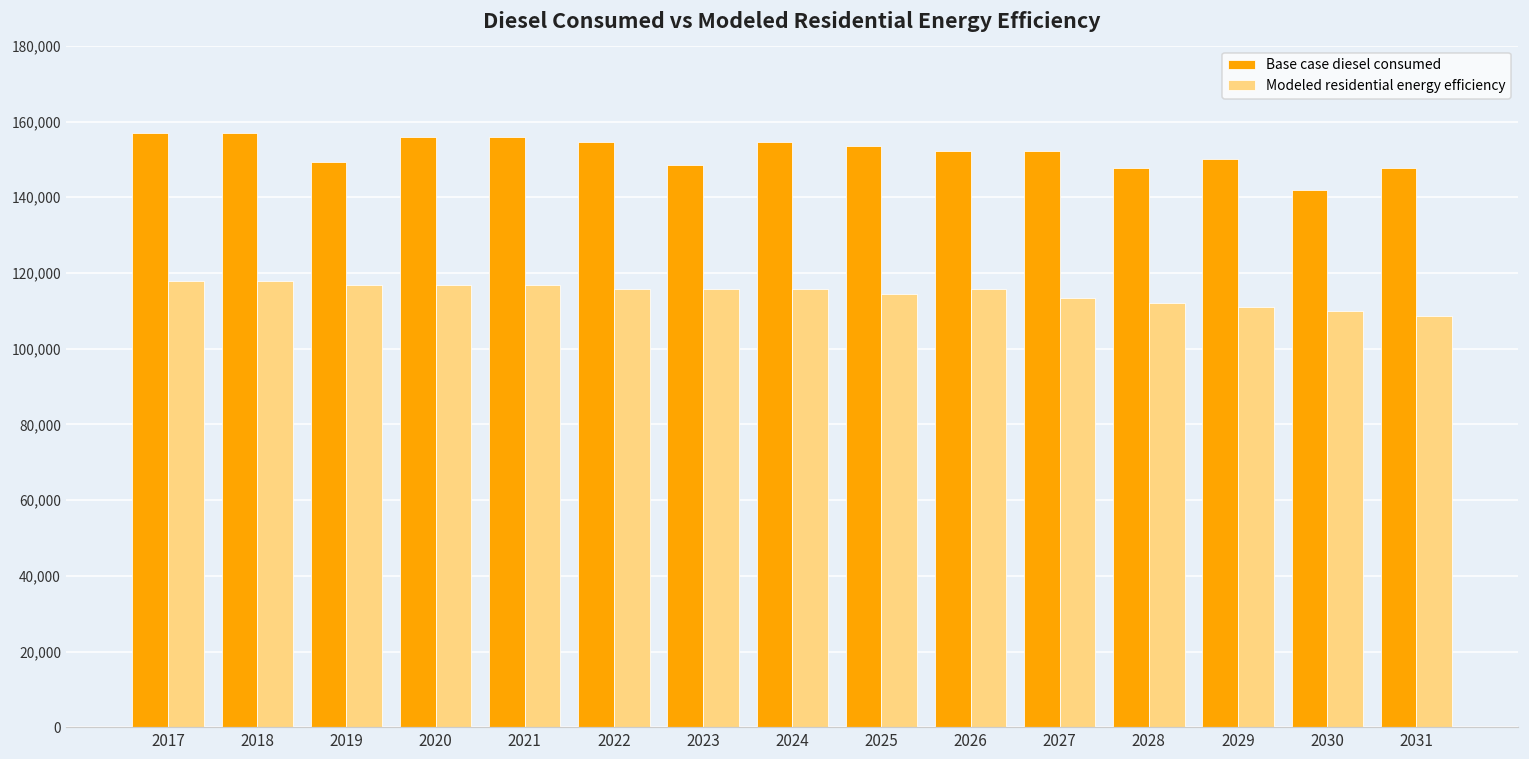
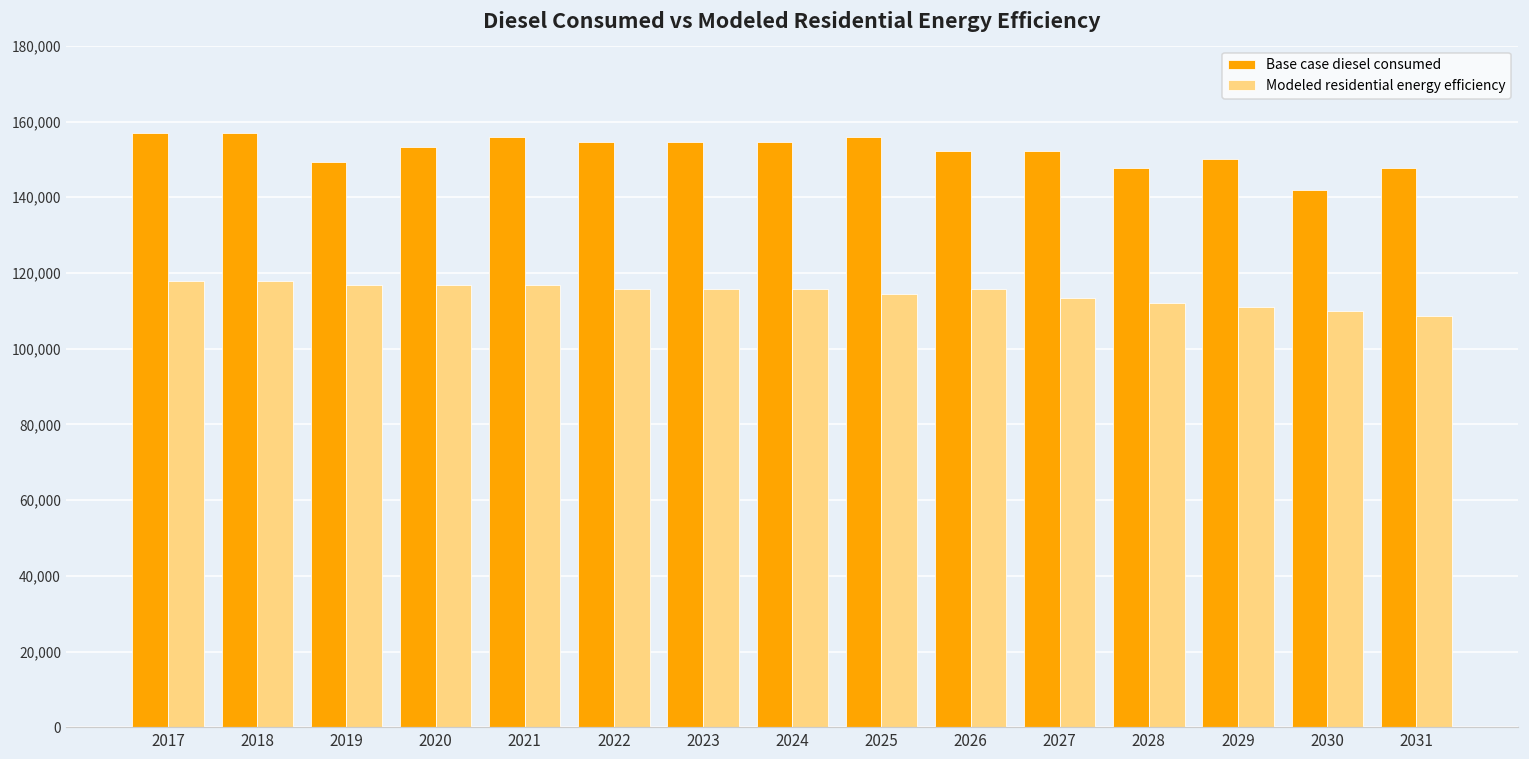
Base case diesel consumed, 2020: 156,000 -> 153,000
Base case diesel consumed, 2023: 148,000 -> 155,000
Base case diesel consumed, 2025: 153,000 -> 156,000
